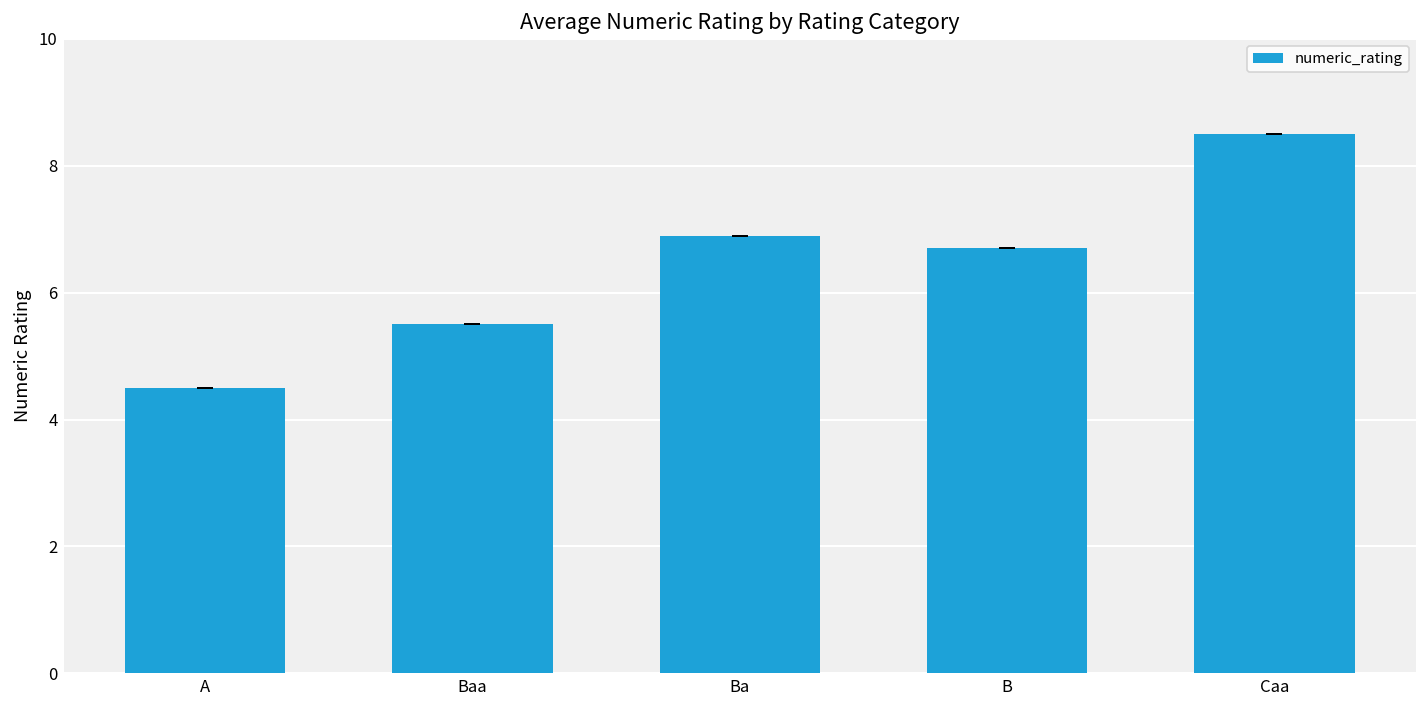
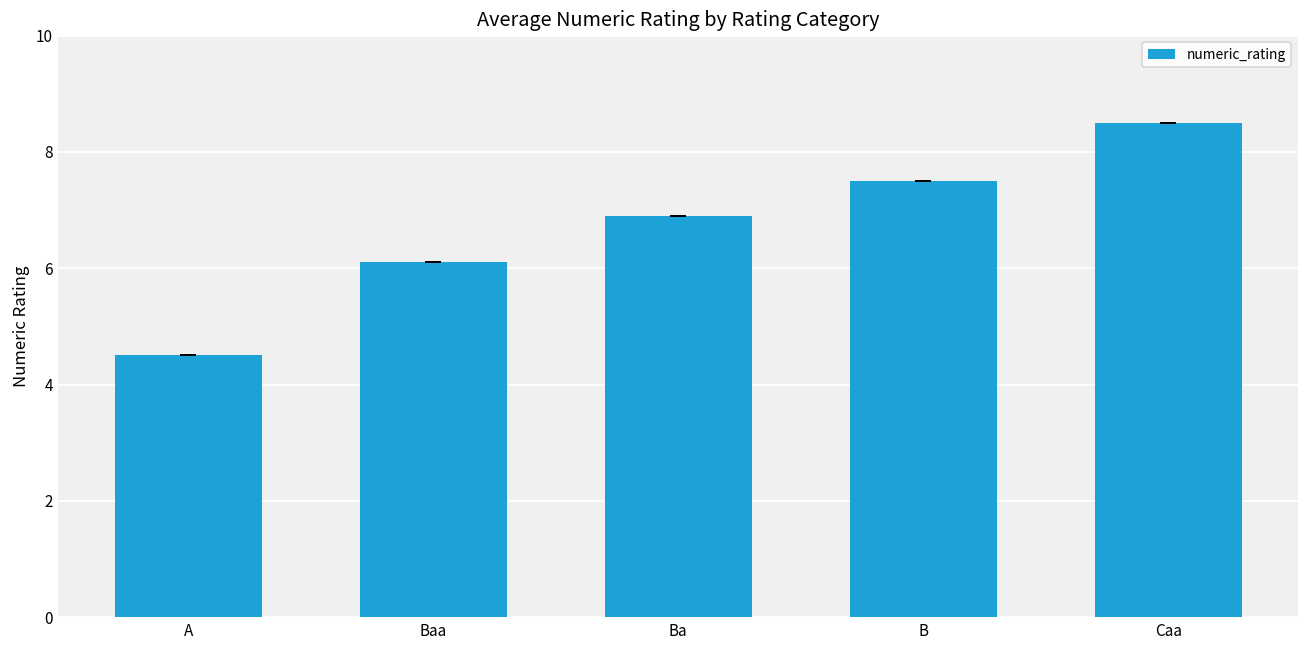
Baa: 5.5 -> 6.1
B: 6.7 -> 7.5
